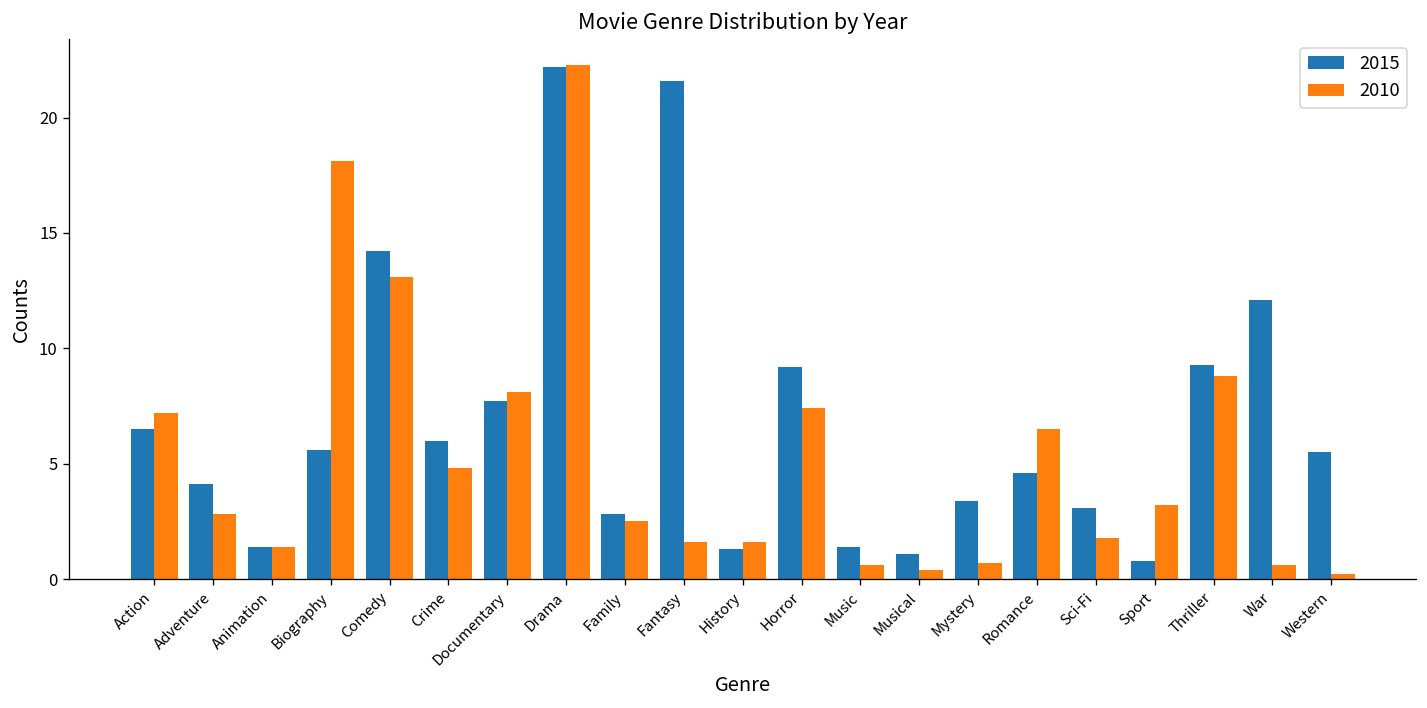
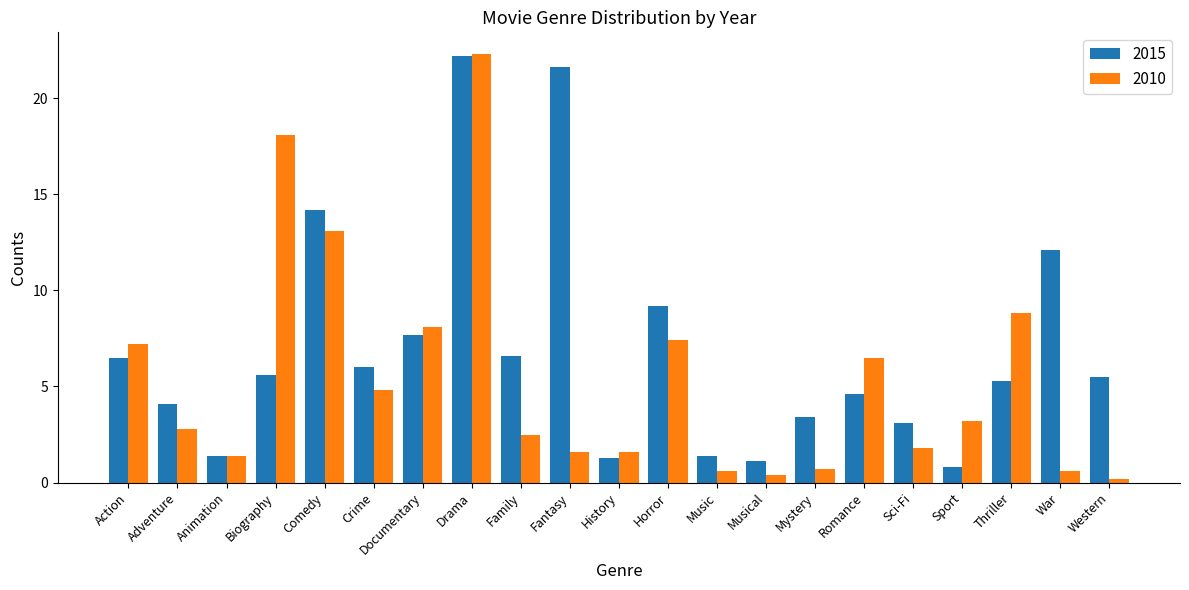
2015, Family: 2.8 -> 6.6
2015, Thriller: 9.3 -> 5.3
